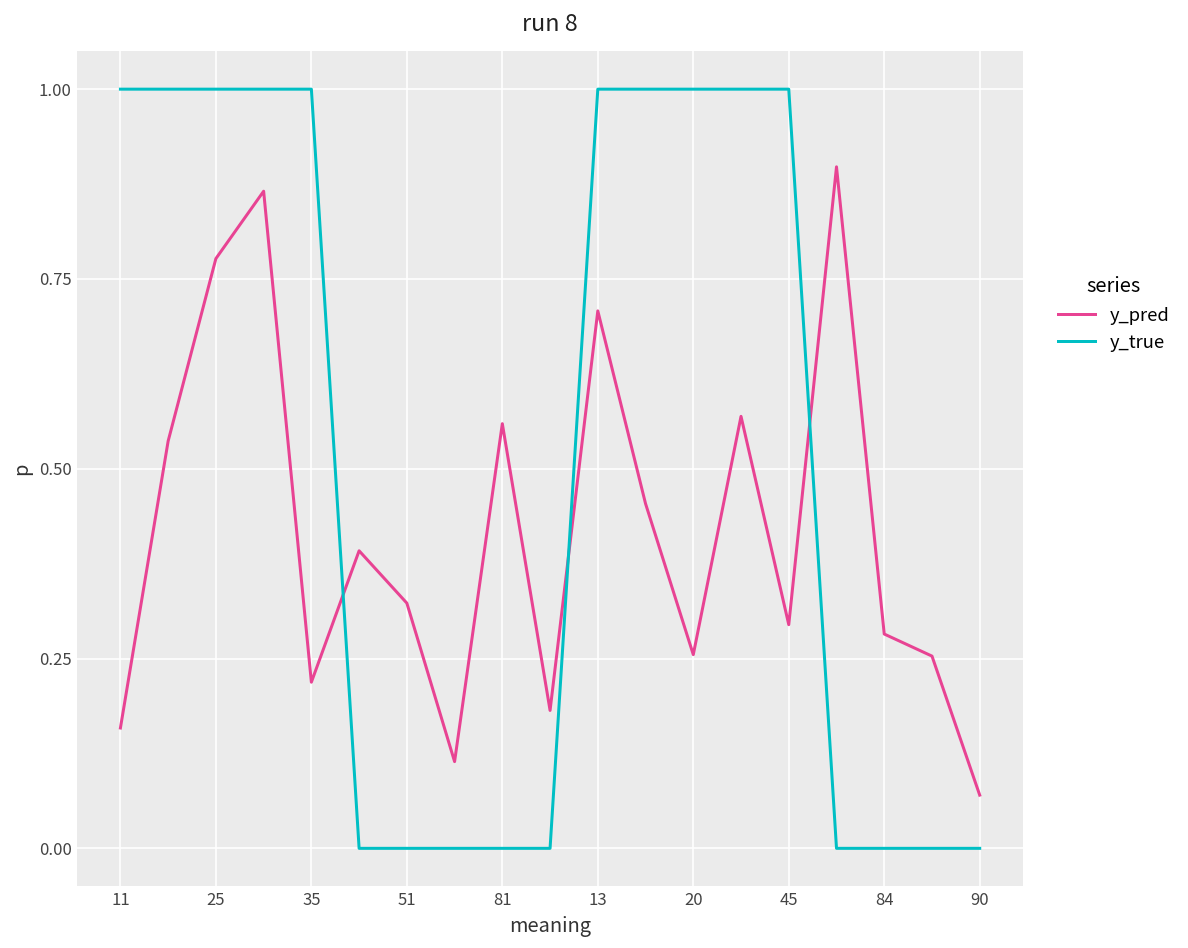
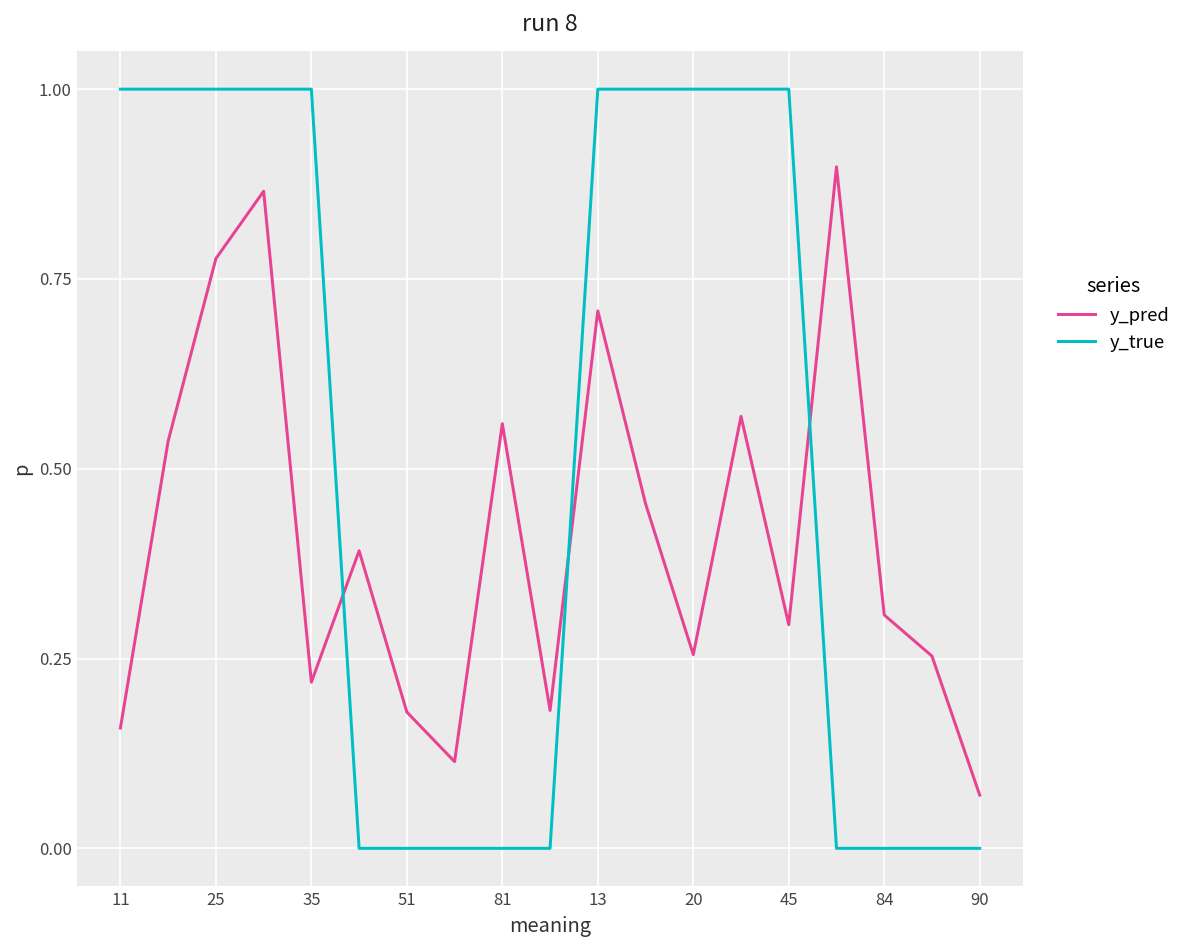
y_pred, 51: 0.32 -> 0.18
y_pred, 84: 0.28 -> 0.31
